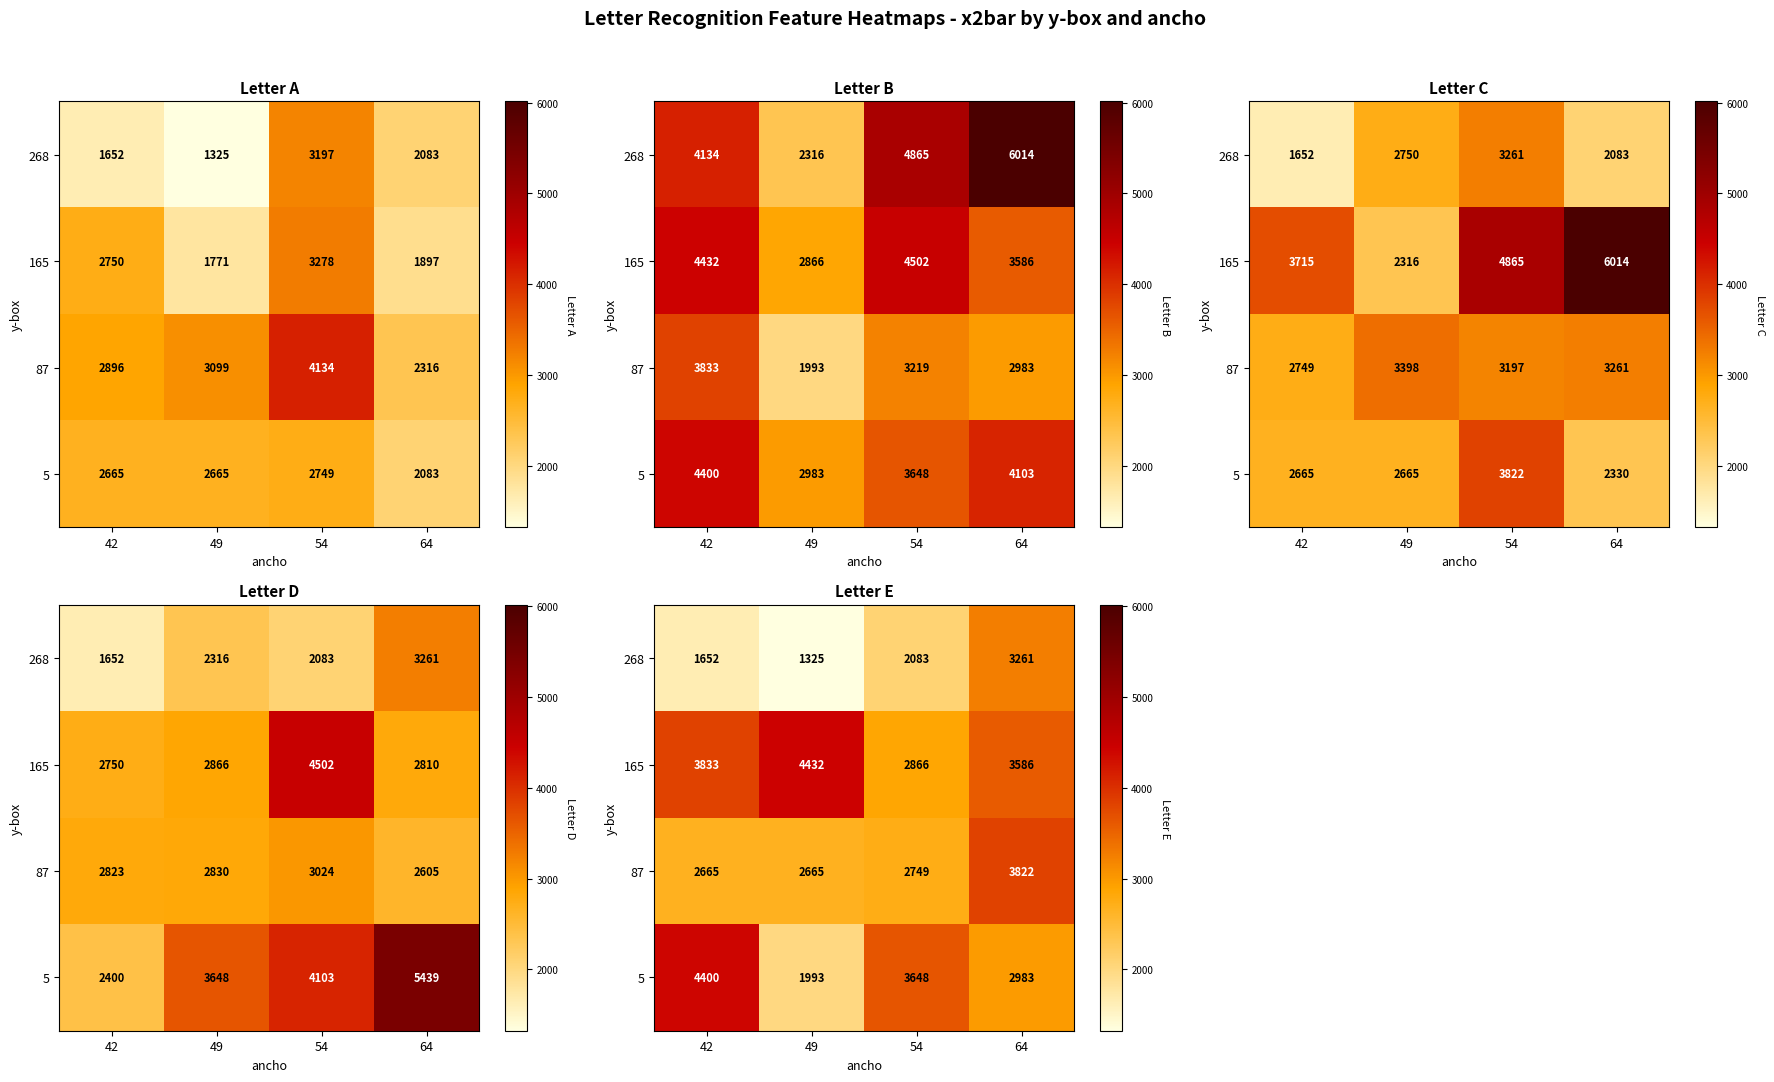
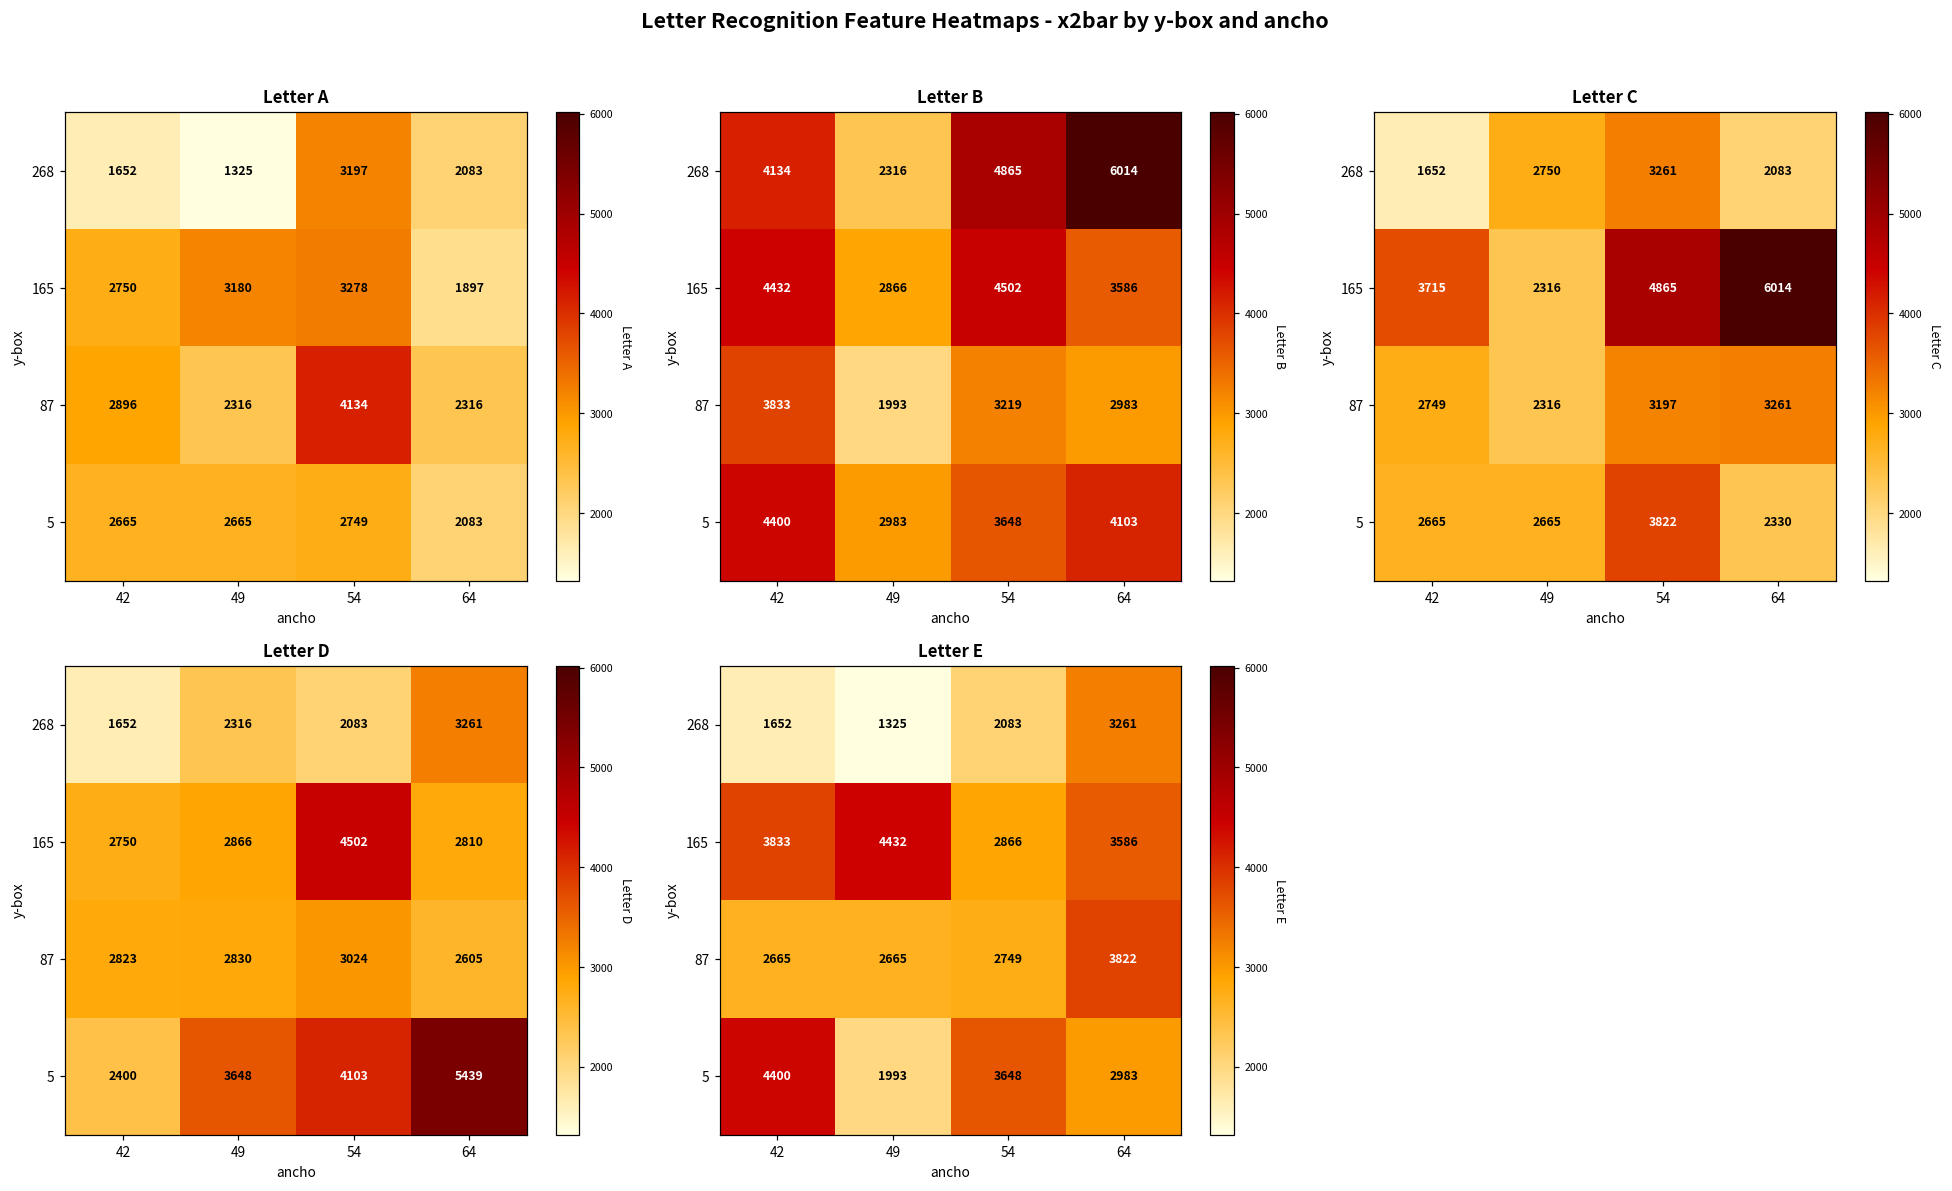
Letter A, 165, 49: 1771 -> 3180
Letter A, 87, 49: 3099 -> 2316
Letter C, 87, 49: 3398 -> 2316
